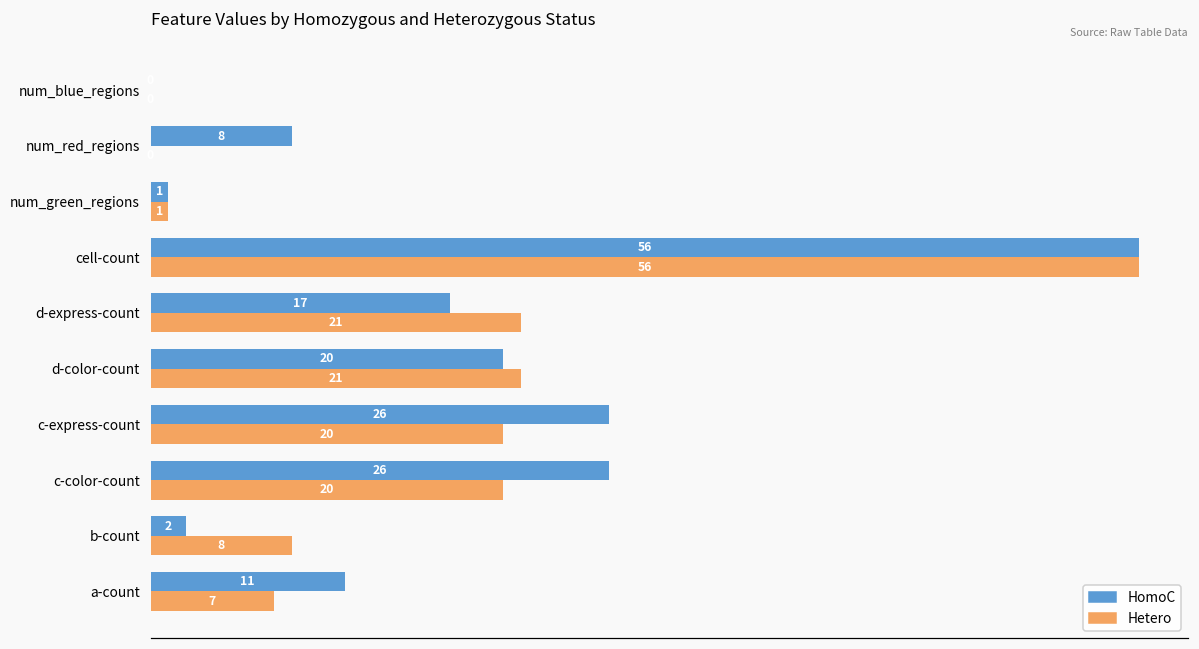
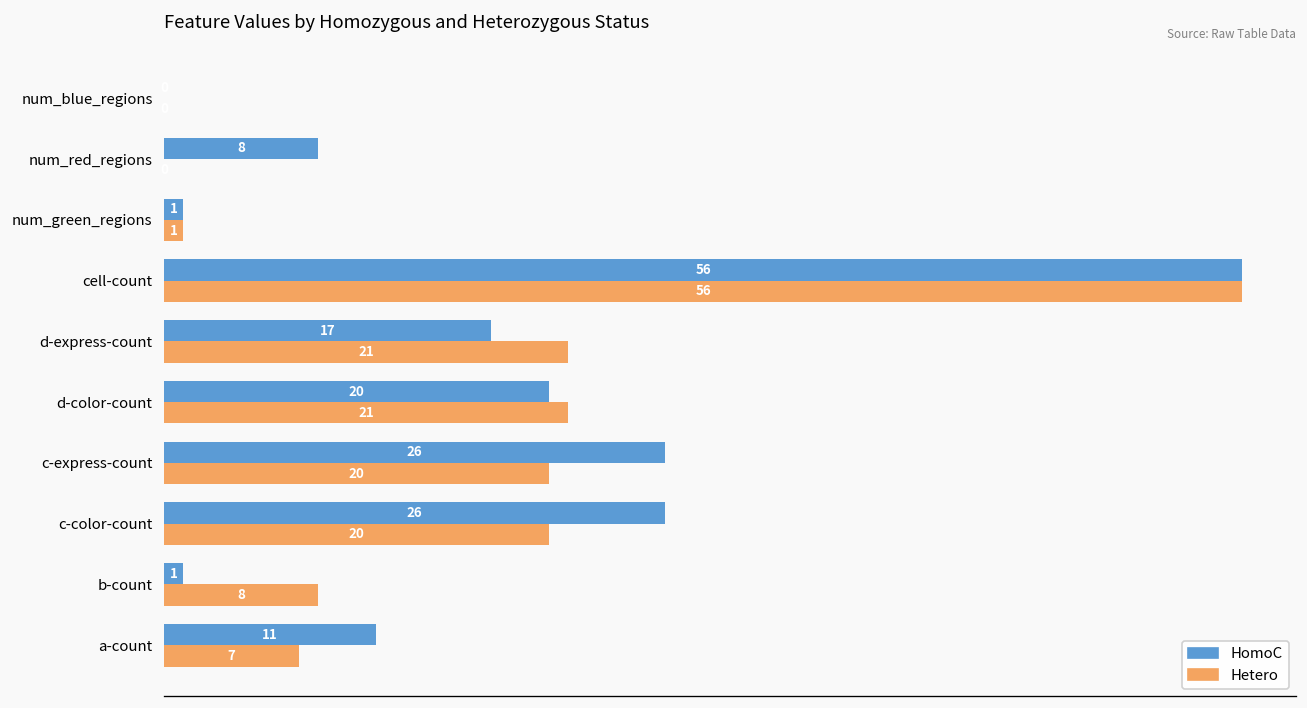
HomoC, b-count: 2 -> 1
